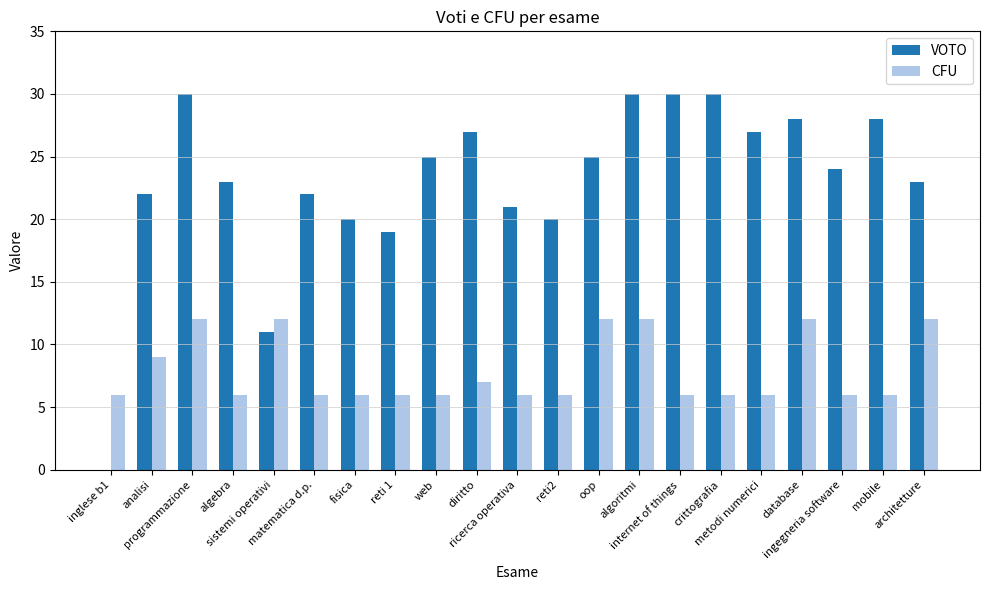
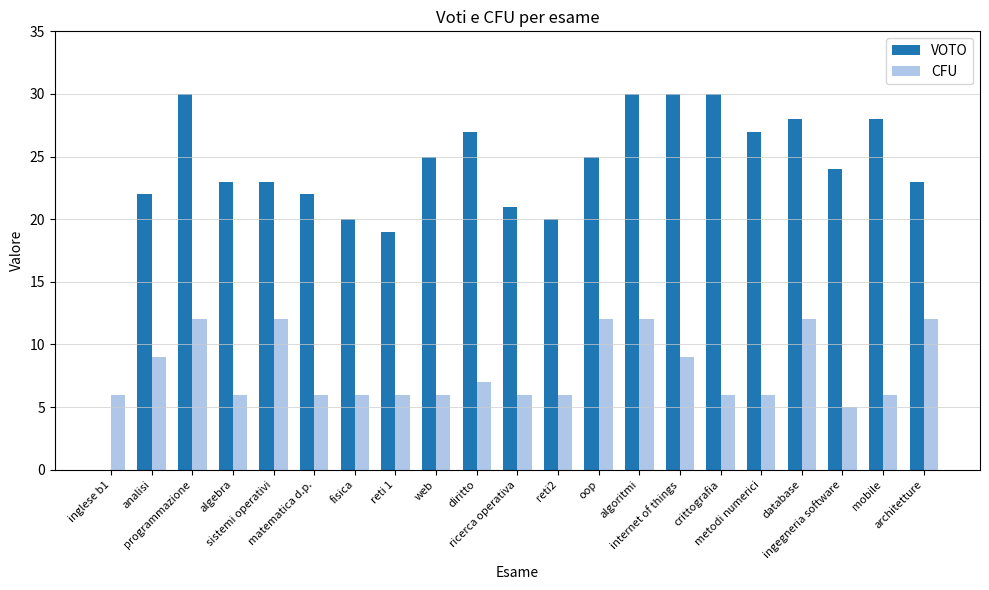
VOTO, sistemi operativi: 11 -> 23
CFU, internet of things: 6 -> 9
CFU, ingegneria software: 6 -> 5
